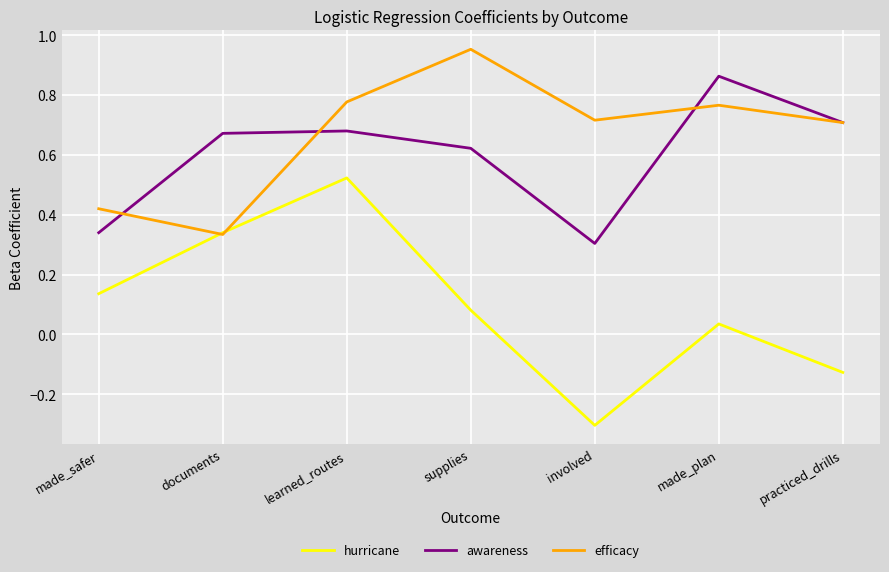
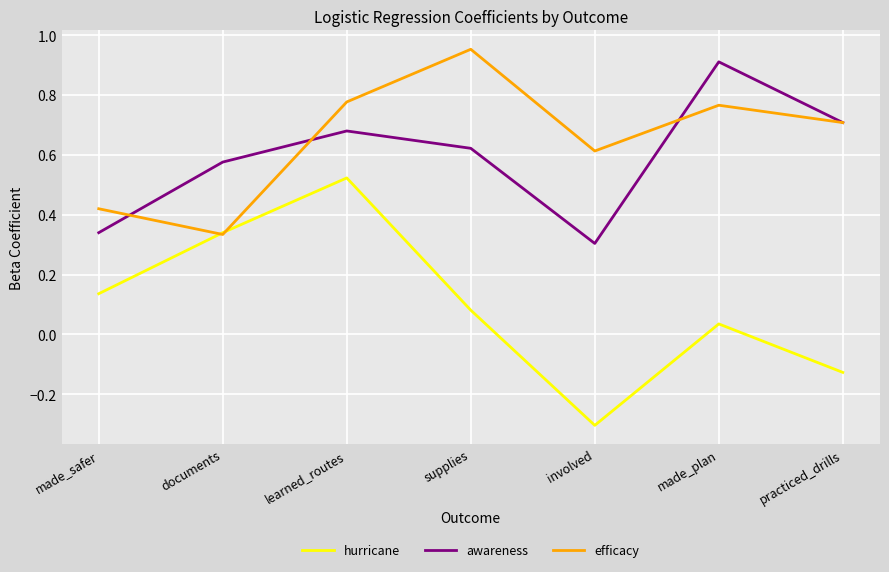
awareness, documents: 0.67 -> 0.58
efficacy, involved: 0.72 -> 0.61
awareness, made_plan: 0.86 -> 0.91
